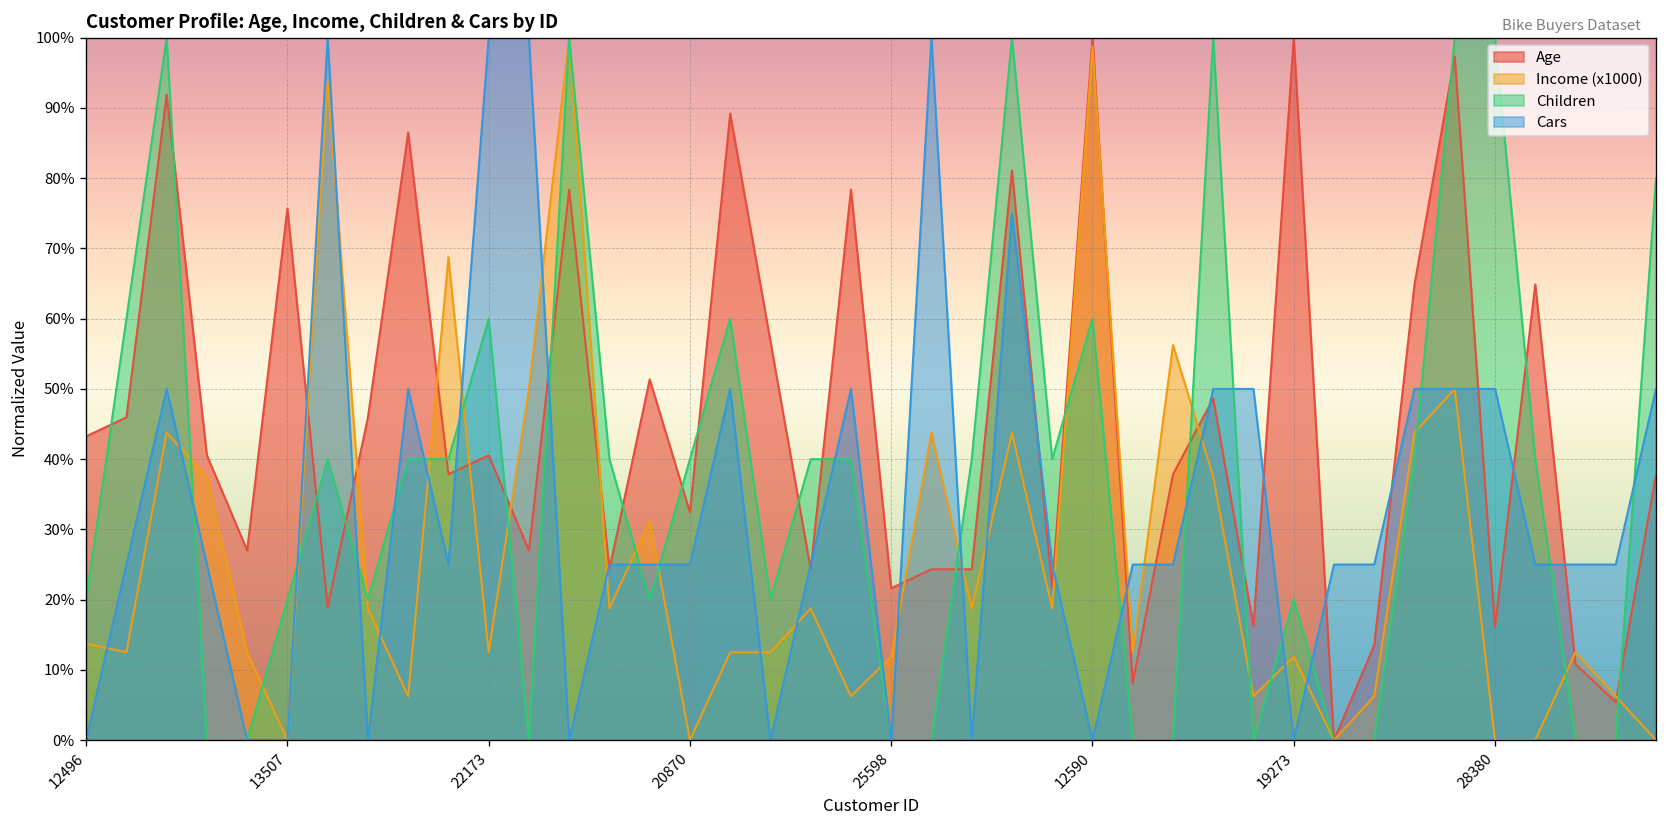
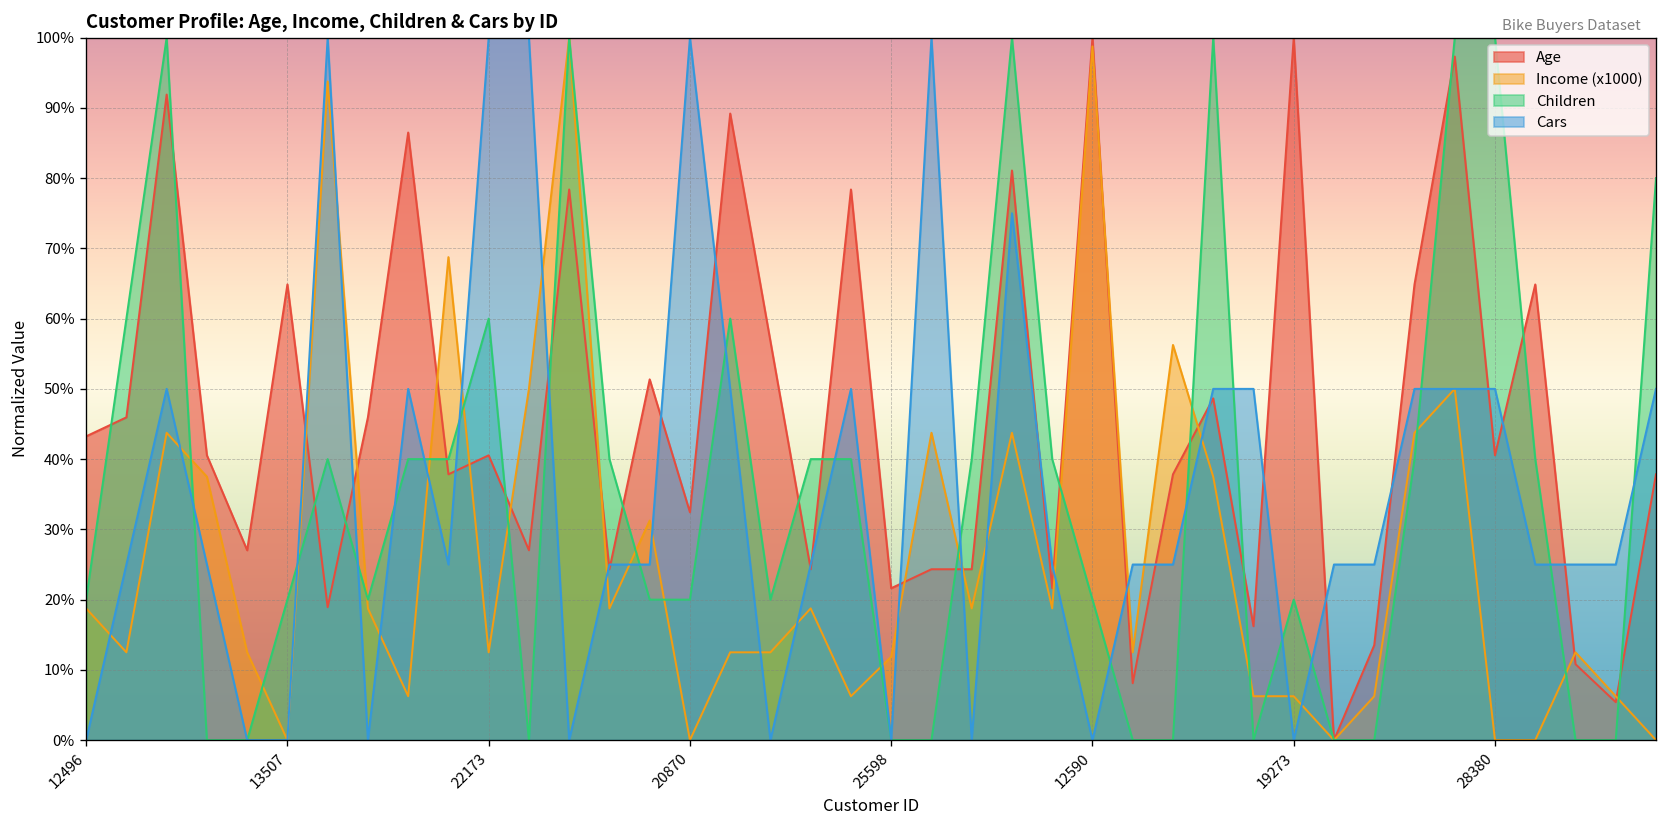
Income (x1000), 12496: 14% -> 19%
Age, 13507: 76% -> 65%
Children, 20870: 40% -> 20%
Cars, 20870: 25% -> 100%
Children, 12590: 60% -> 20%
Income (x1000), 19273: 12% -> 6%
Age, 28380: 16% -> 41%
